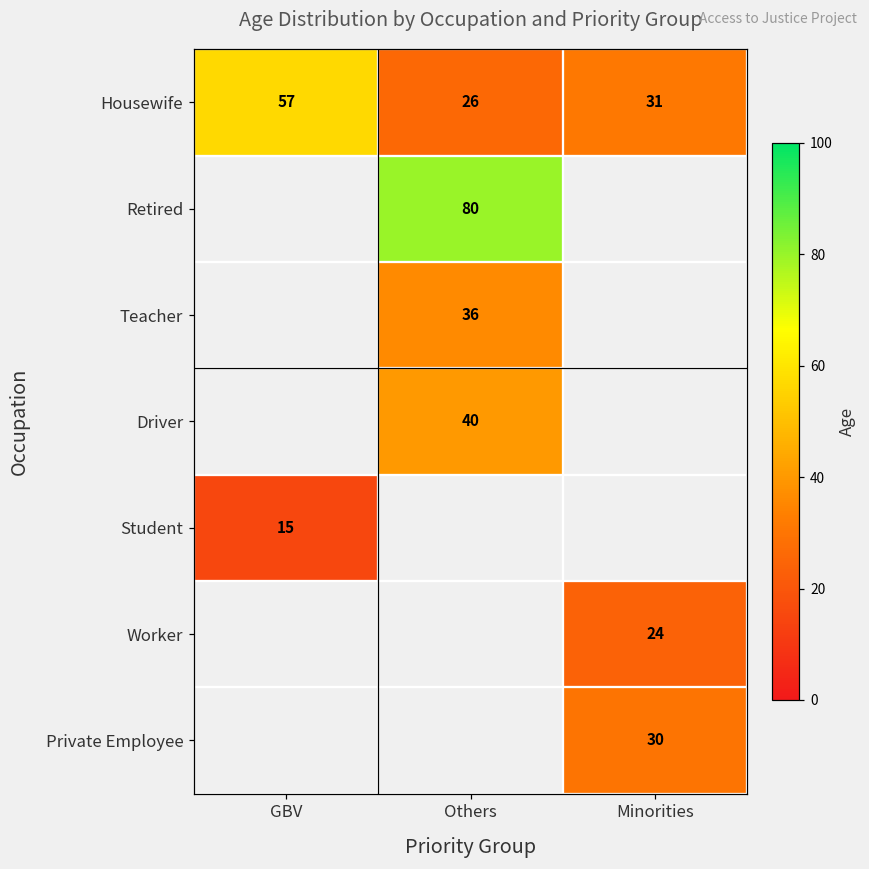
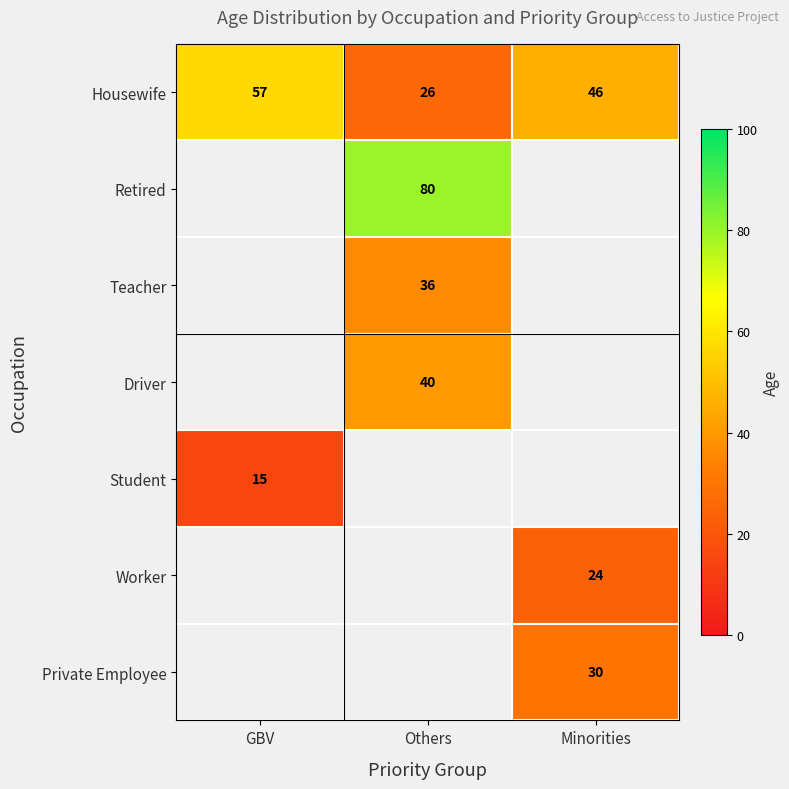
Housewife, Minorities: 31 -> 46
